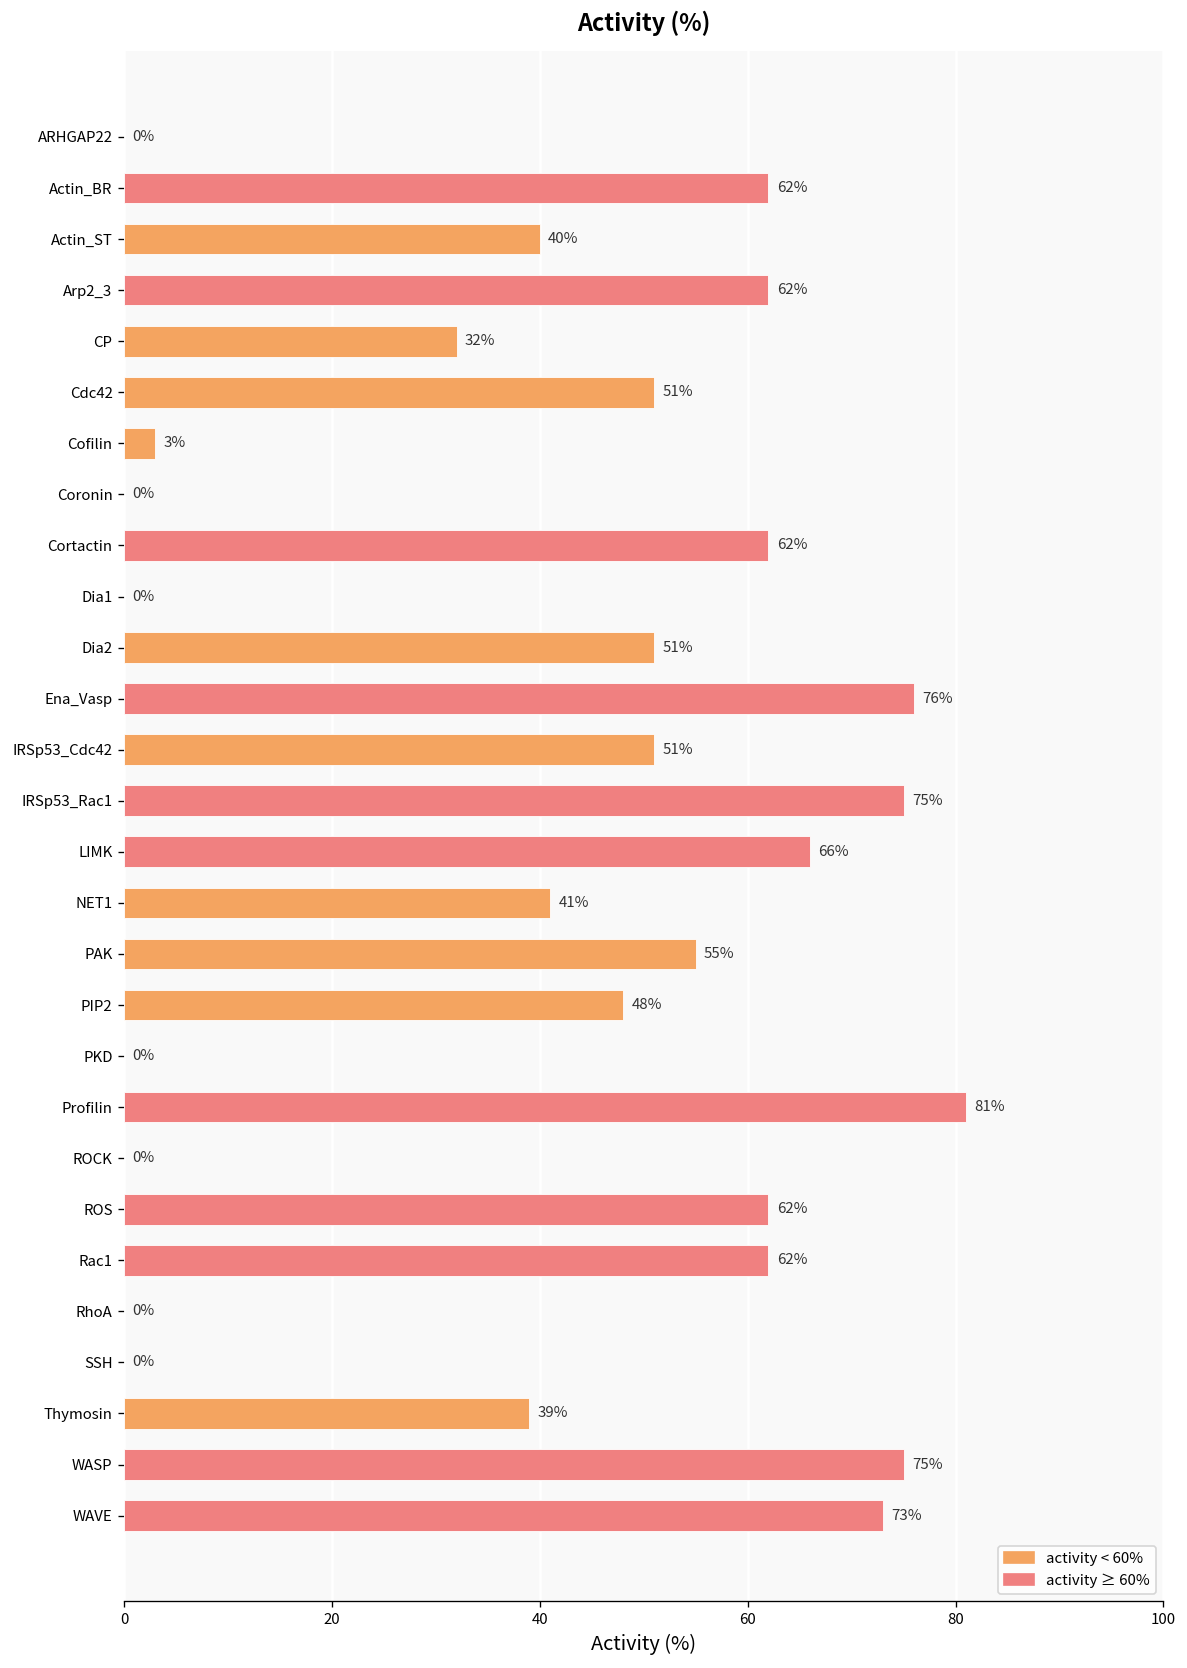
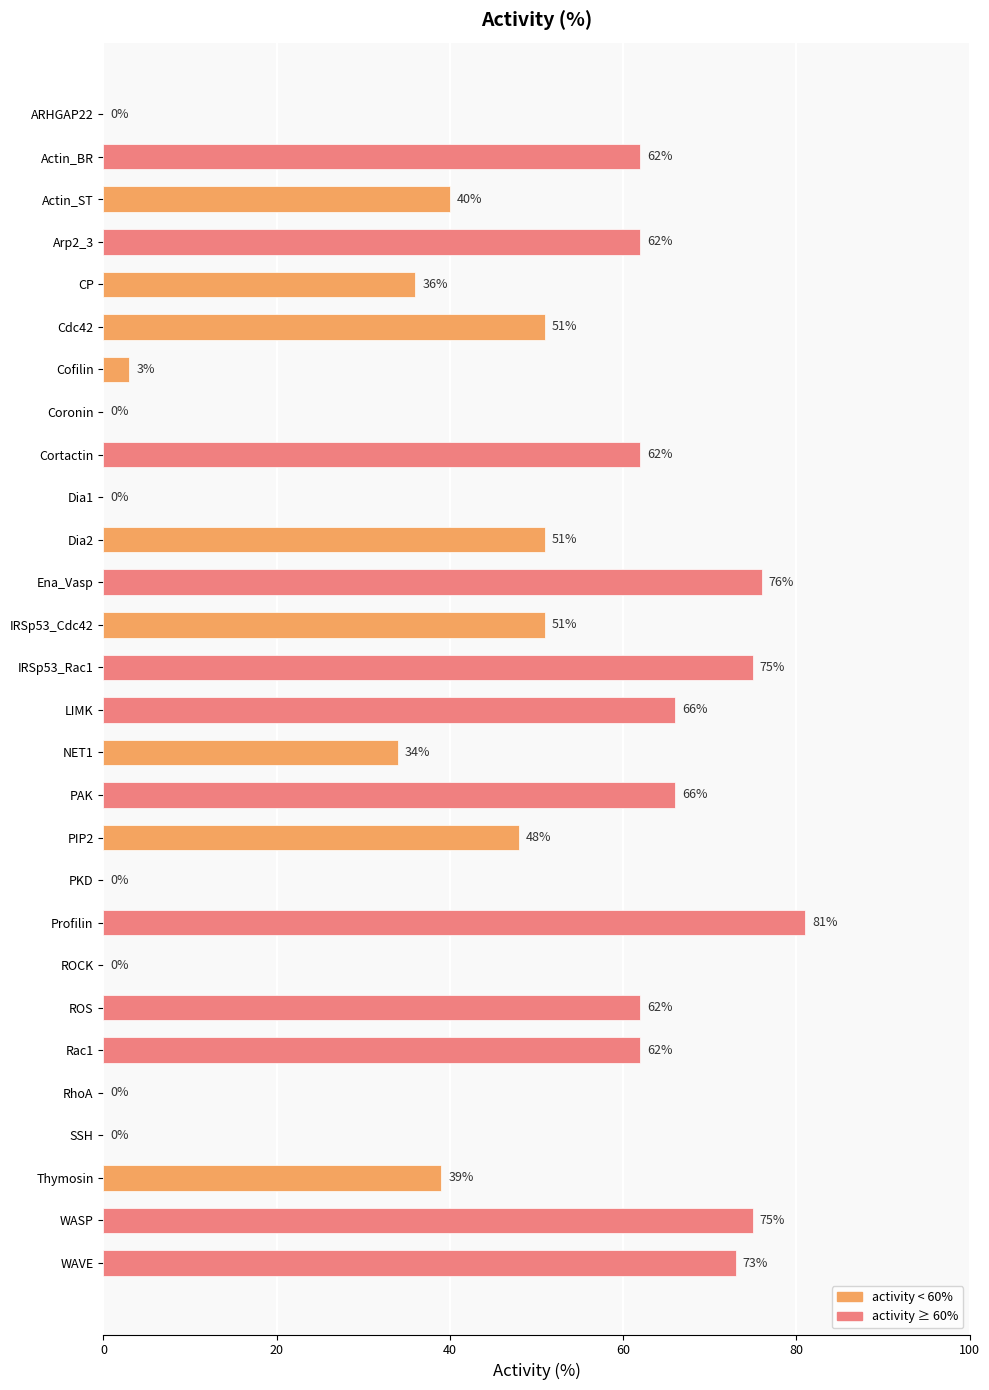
CP: 32% -> 36%
NET1: 41% -> 34%
PAK: 55% -> 66%
